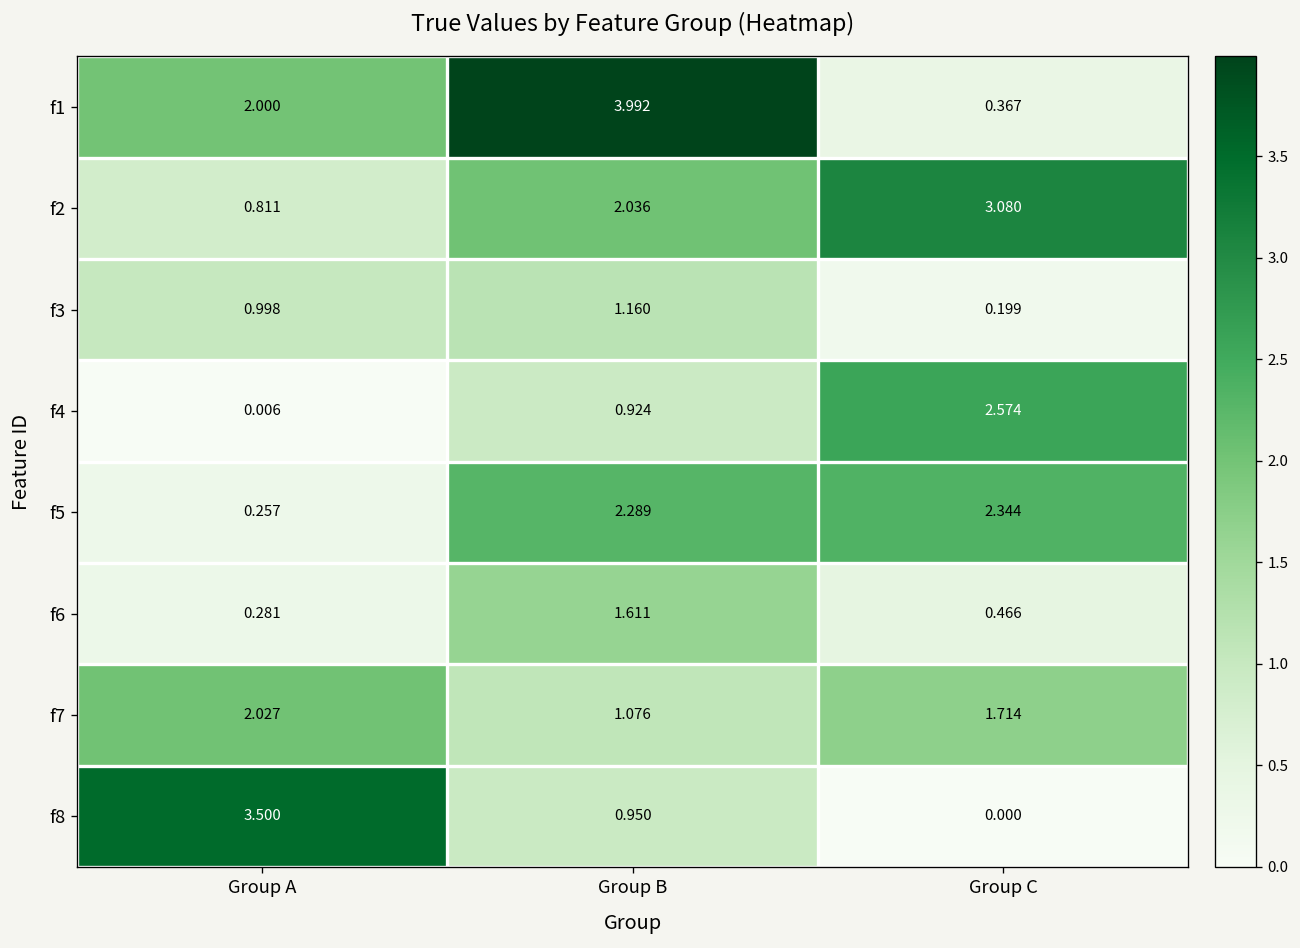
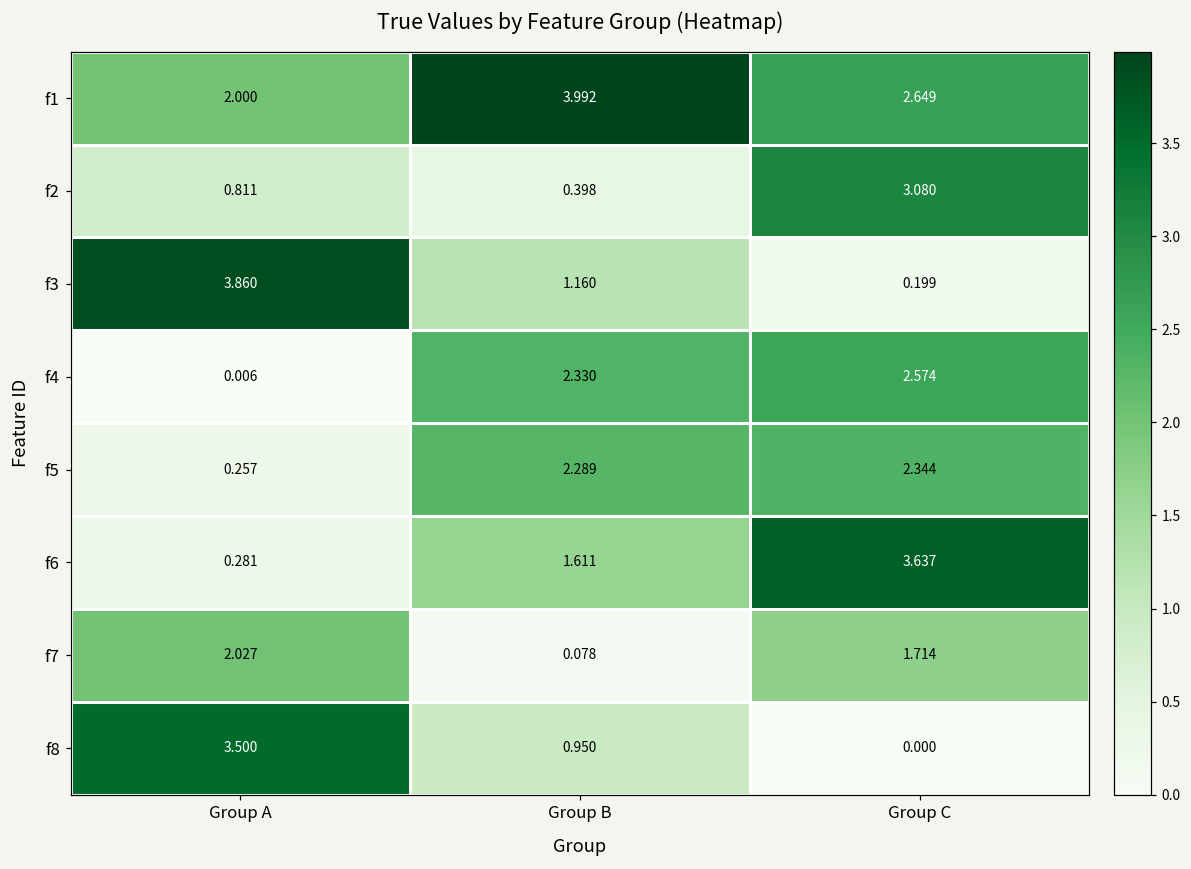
f1, Group C: 0.367 -> 2.649
f2, Group B: 2.036 -> 0.398
f3, Group A: 0.998 -> 3.860
f4, Group B: 0.924 -> 2.330
f6, Group C: 0.466 -> 3.637
f7, Group B: 1.076 -> 0.078
